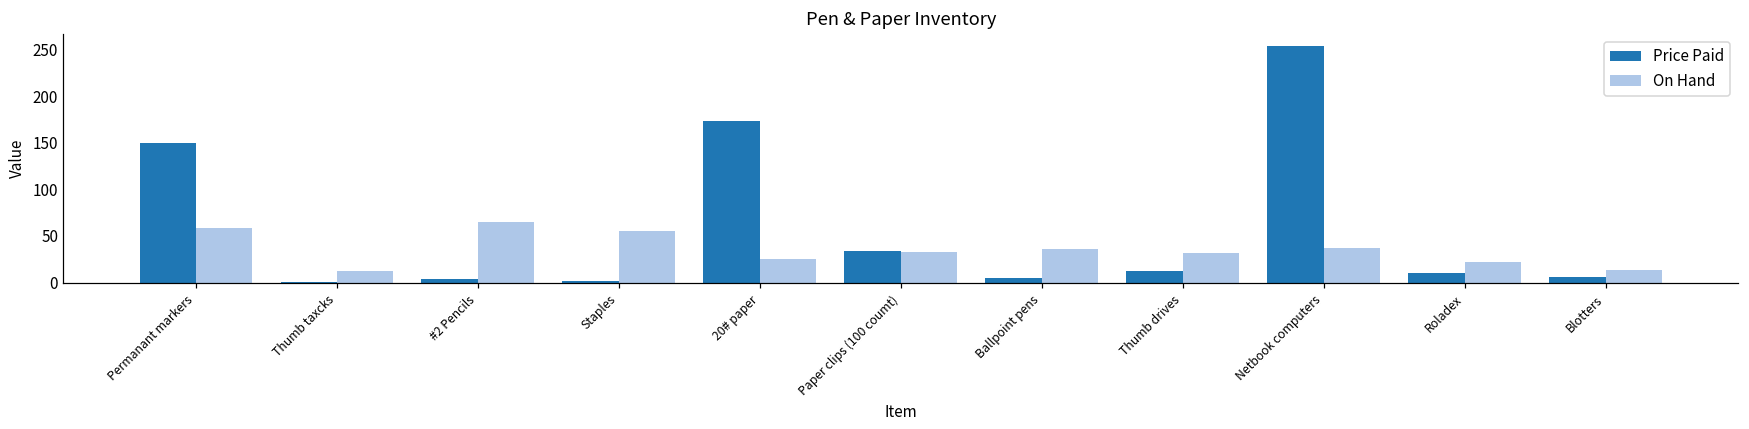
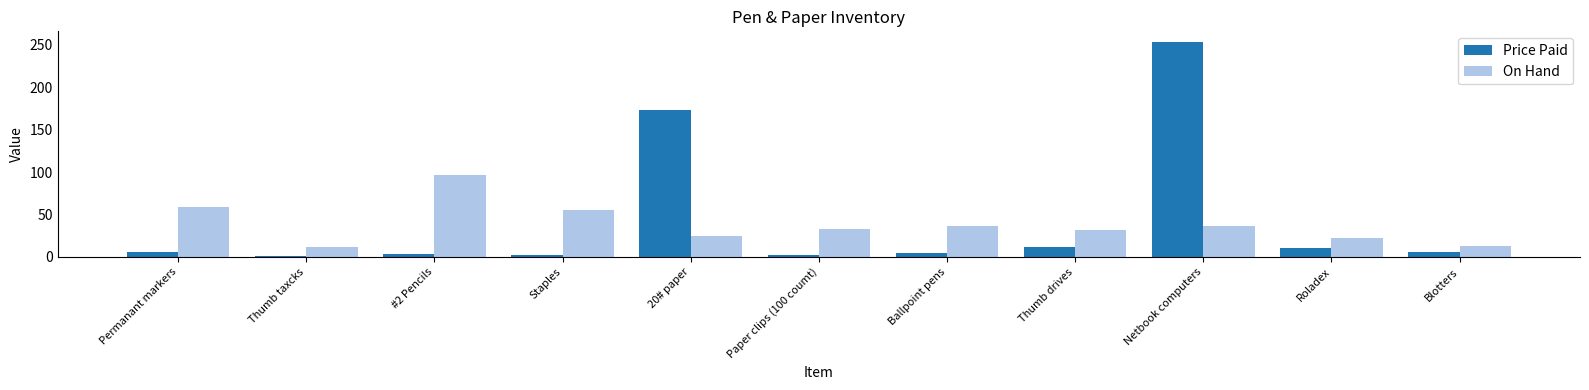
Price Paid, Permanant markers: 150 -> 10
On Hand, #2 Pencils: 70 -> 100
Price Paid, Paper clips (100 coumt): 30 -> 0
